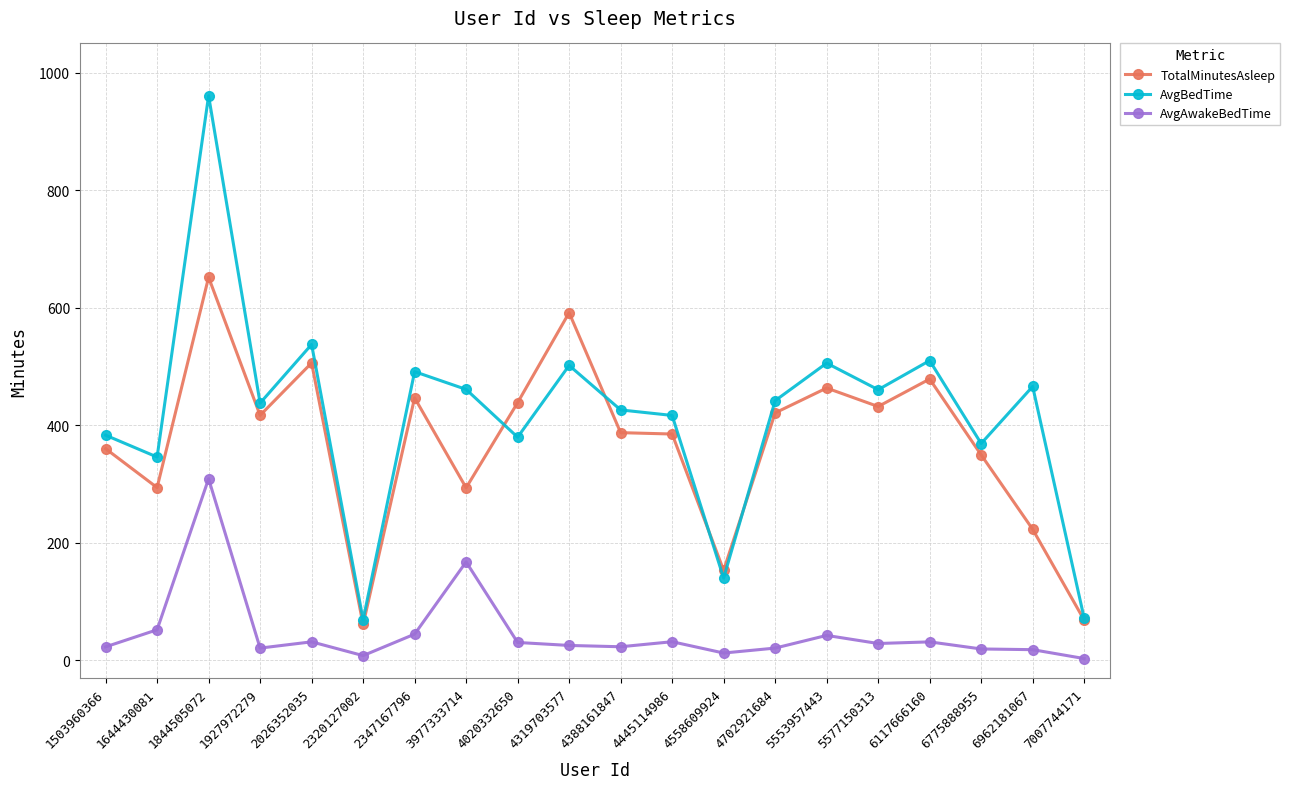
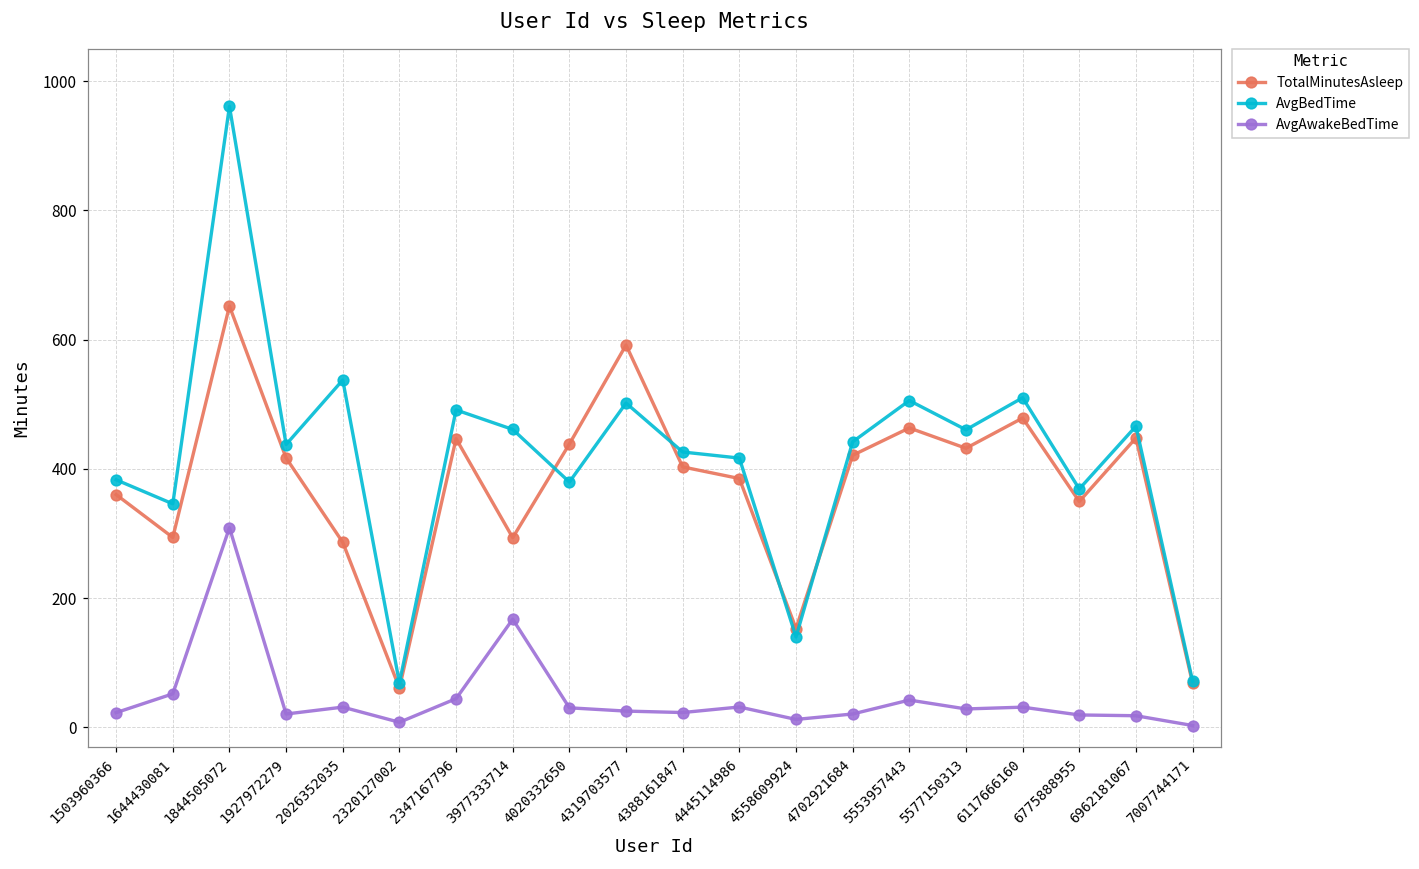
TotalMinutesAsleep, 2026352035: 510 -> 290
TotalMinutesAsleep, 4388161847: 390 -> 400
TotalMinutesAsleep, 6962181067: 220 -> 450
